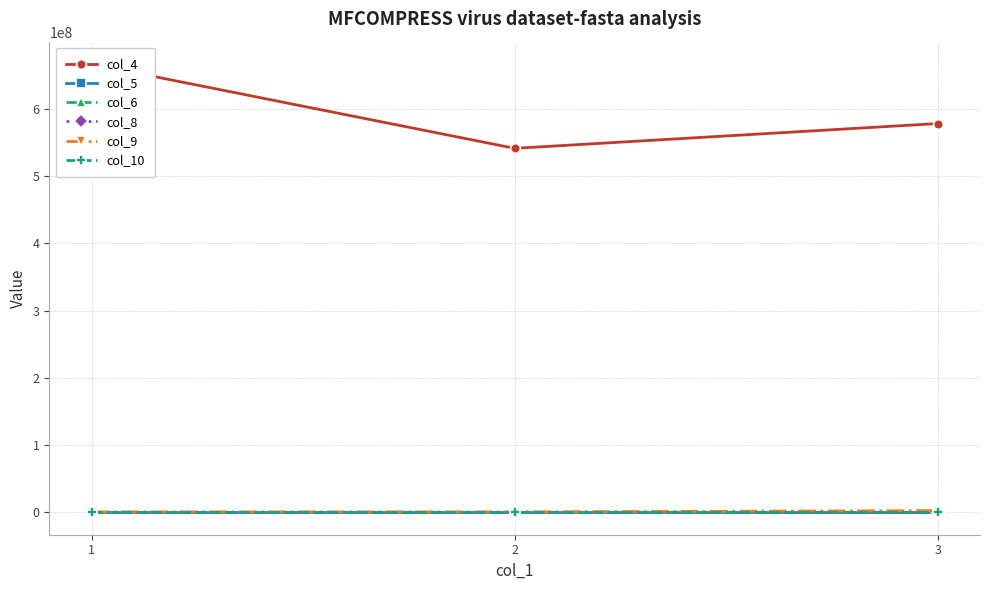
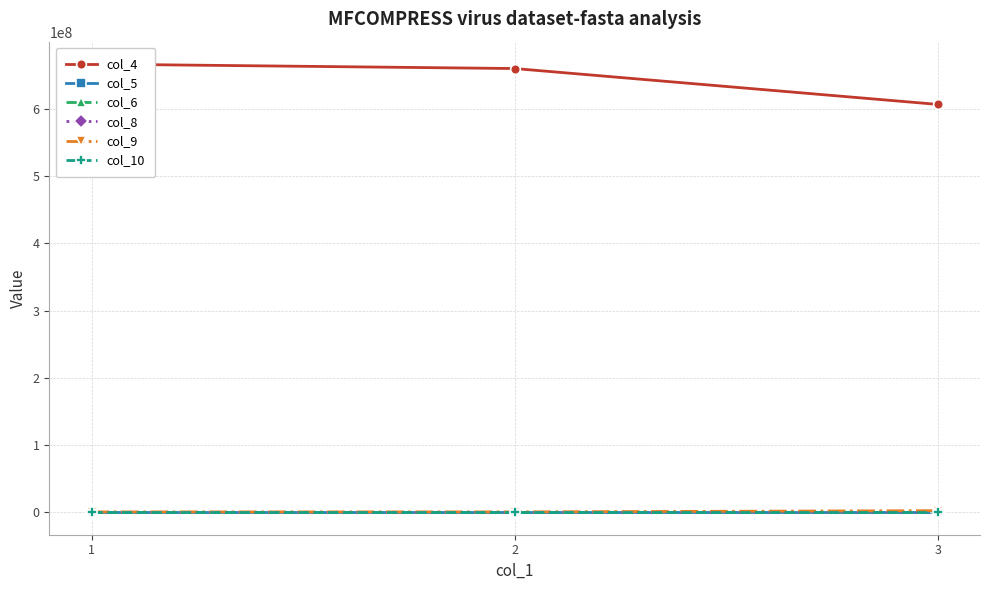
col_4, 2: 540000000 -> 660000000
col_4, 3: 580000000 -> 610000000
